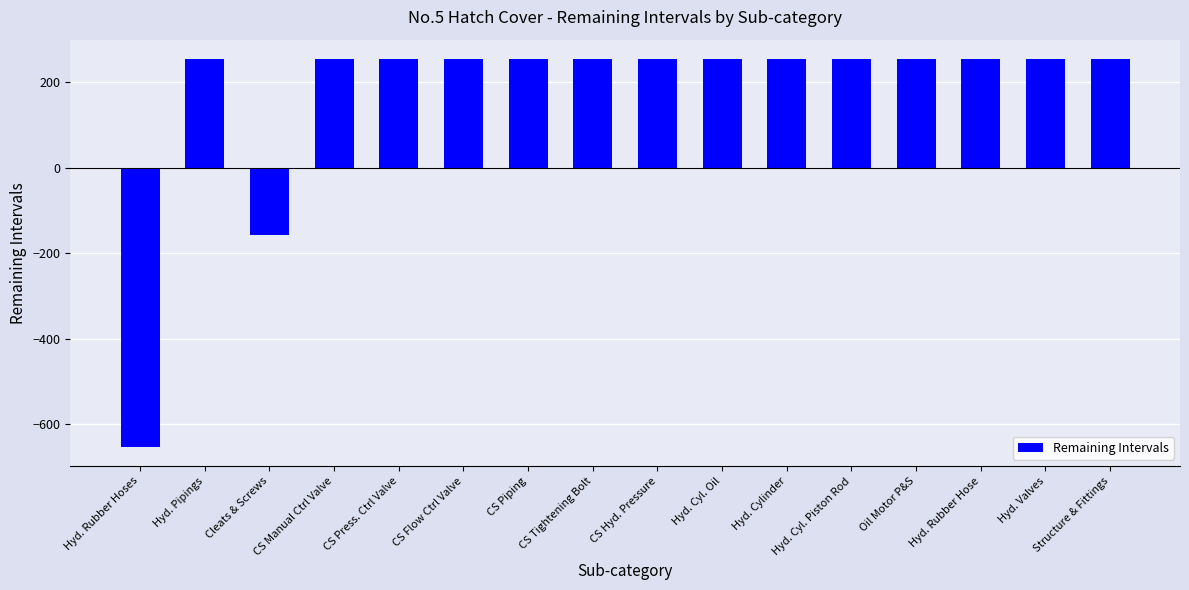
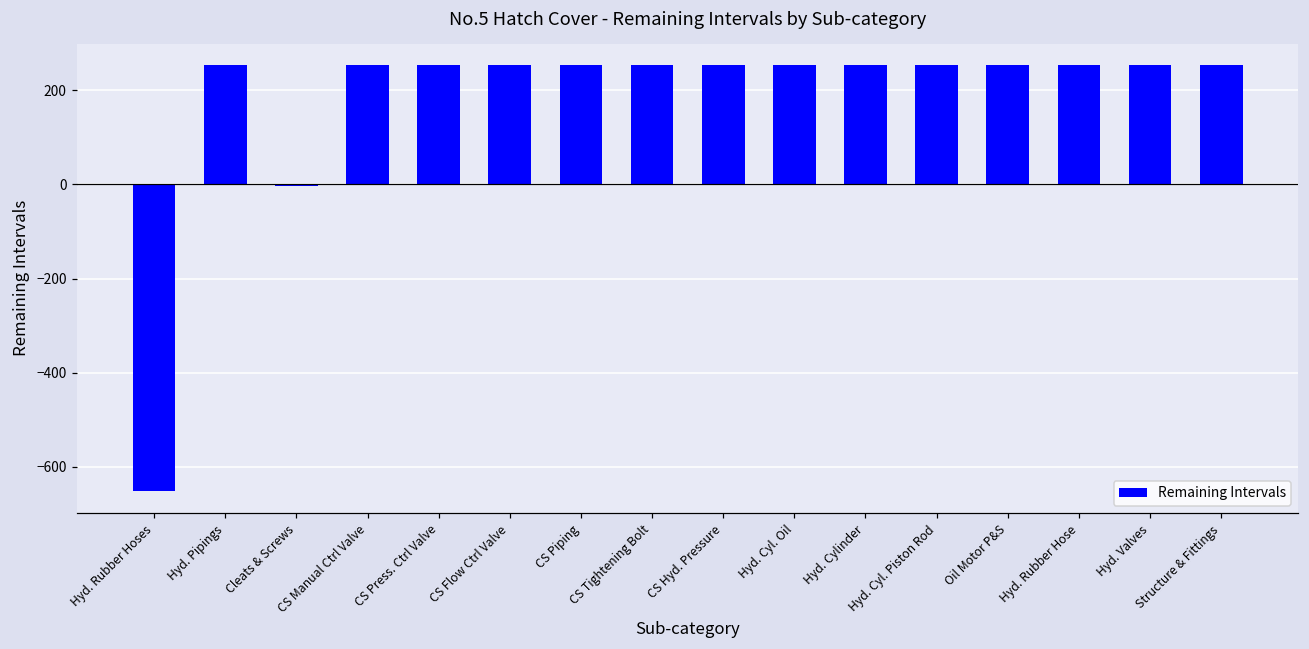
Cleats & Screws: -160 -> 0
